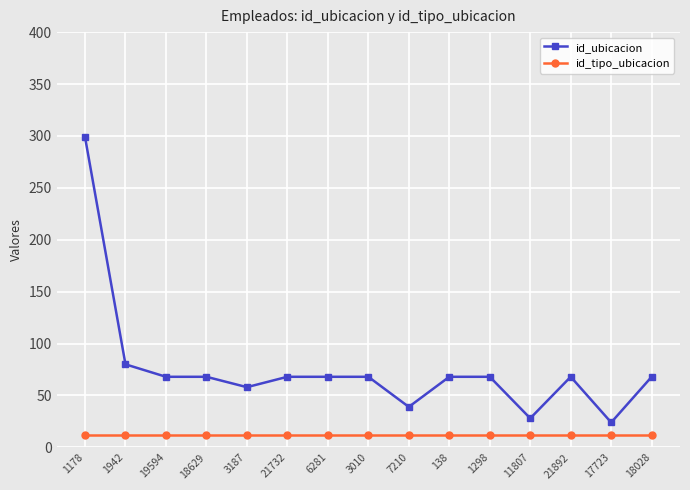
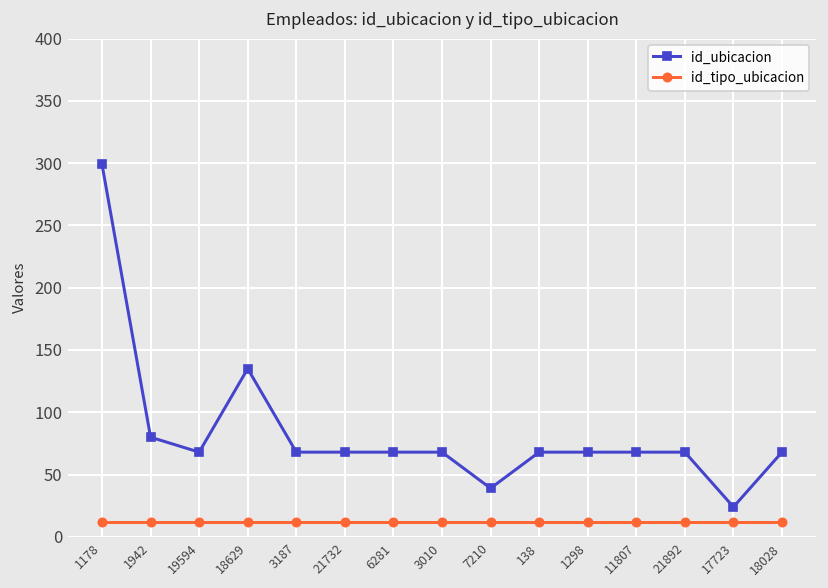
id_ubicacion, 18629: 68 -> 135
id_ubicacion, 3187: 58 -> 68
id_ubicacion, 11807: 28 -> 68
